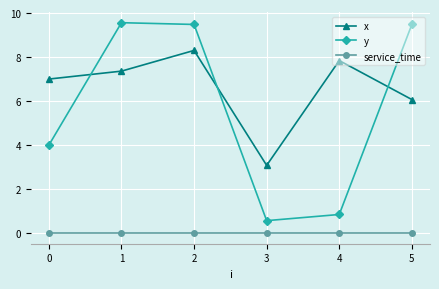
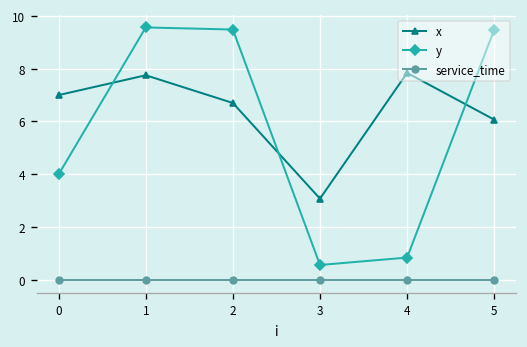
x, 1: 7.4 -> 7.8
x, 2: 8.3 -> 6.7
